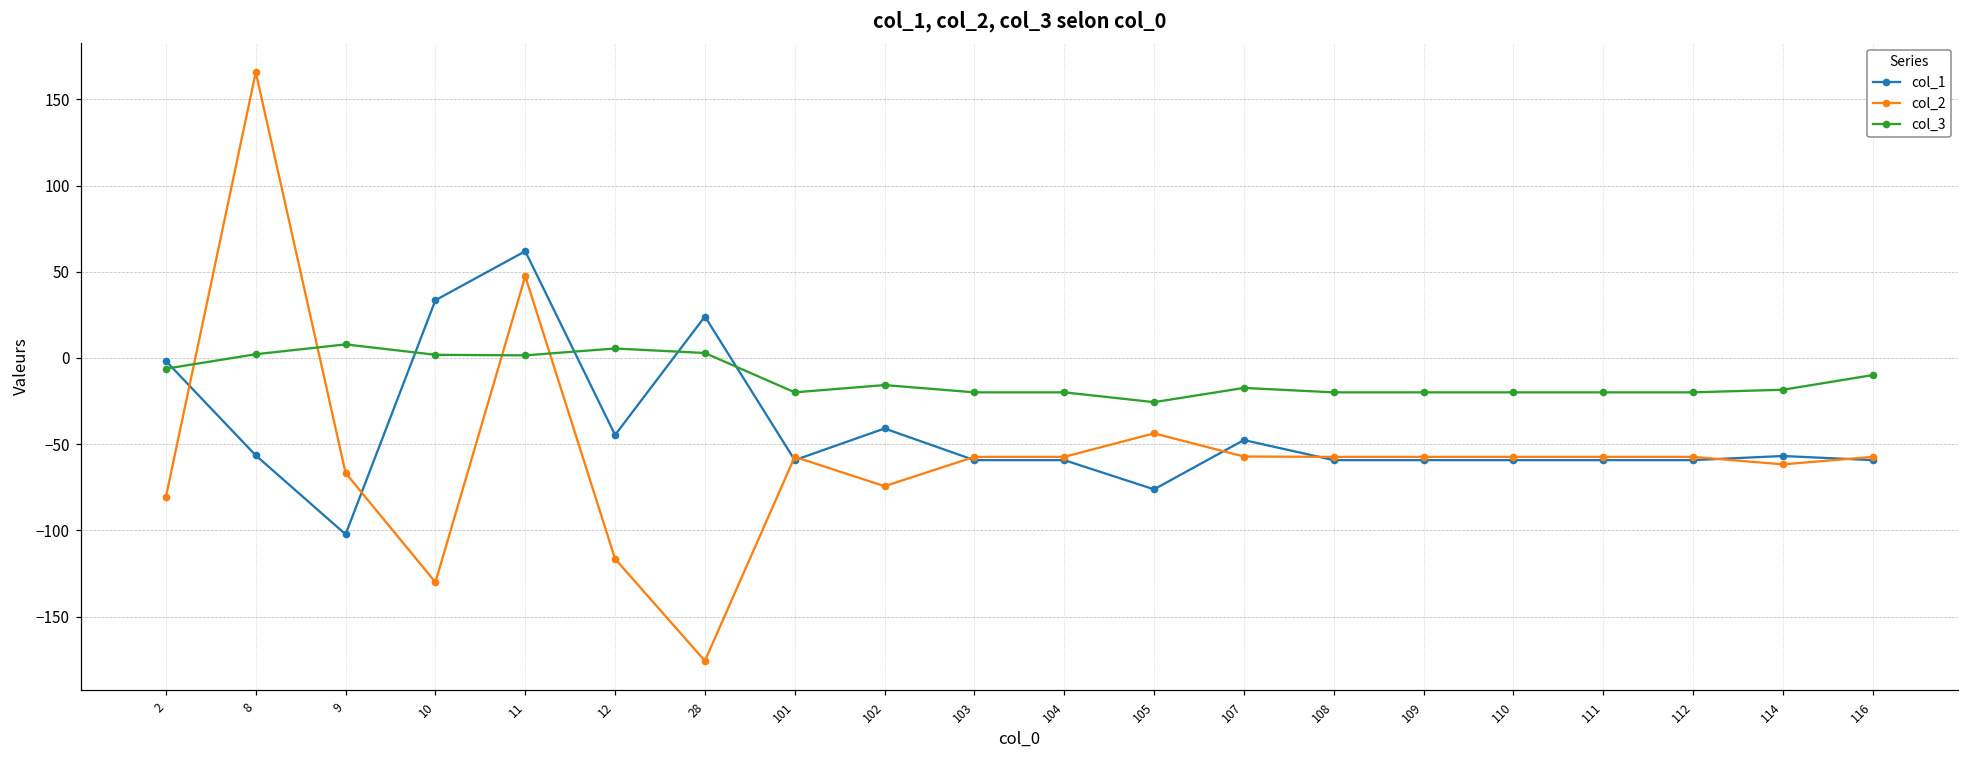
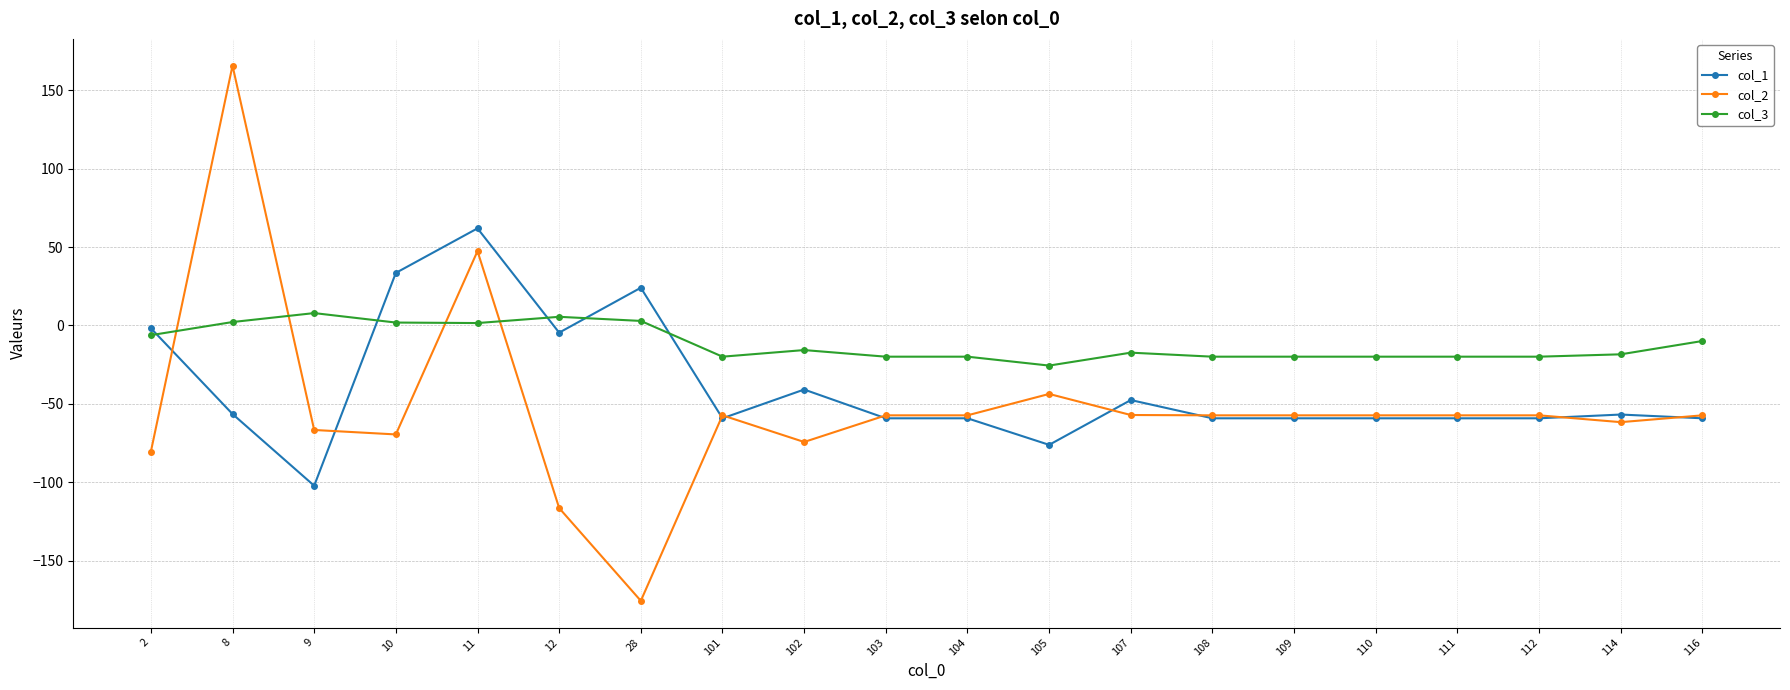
col_2, 10: -130 -> -70
col_1, 12: -45 -> -5
